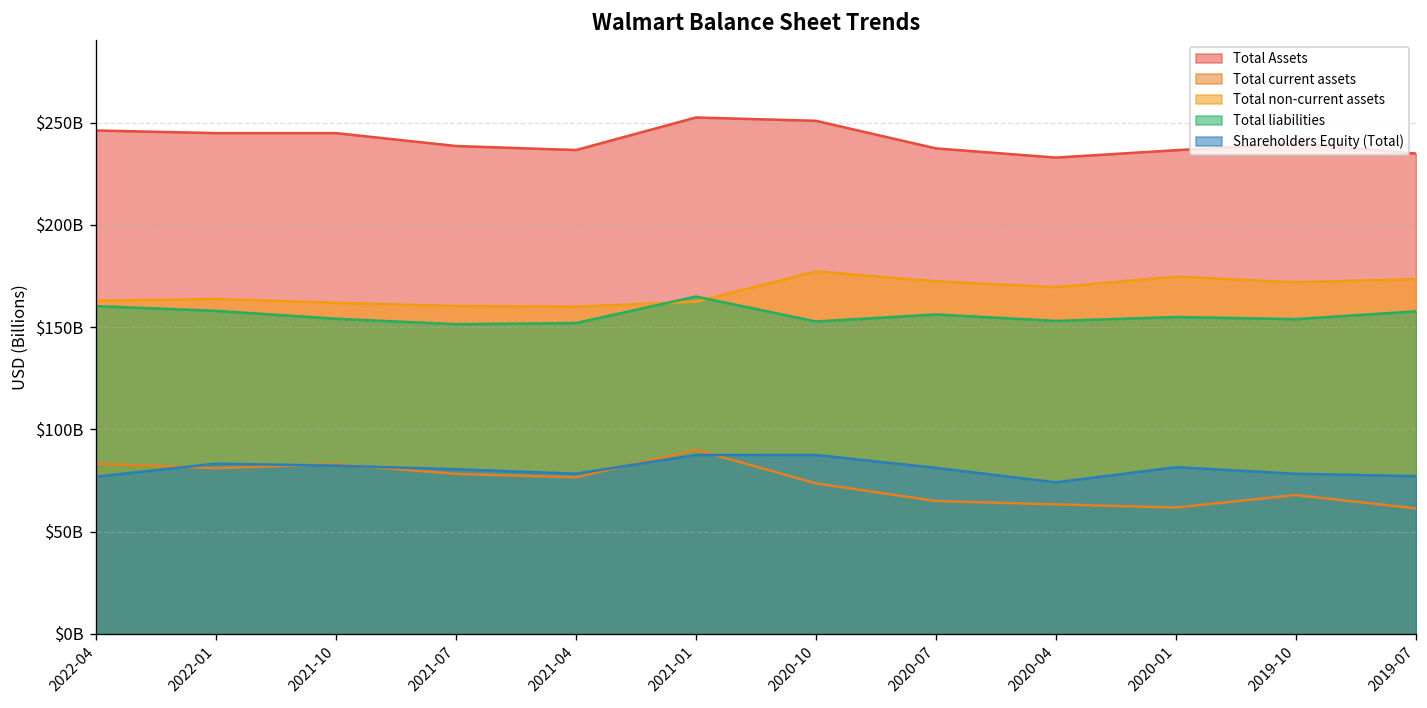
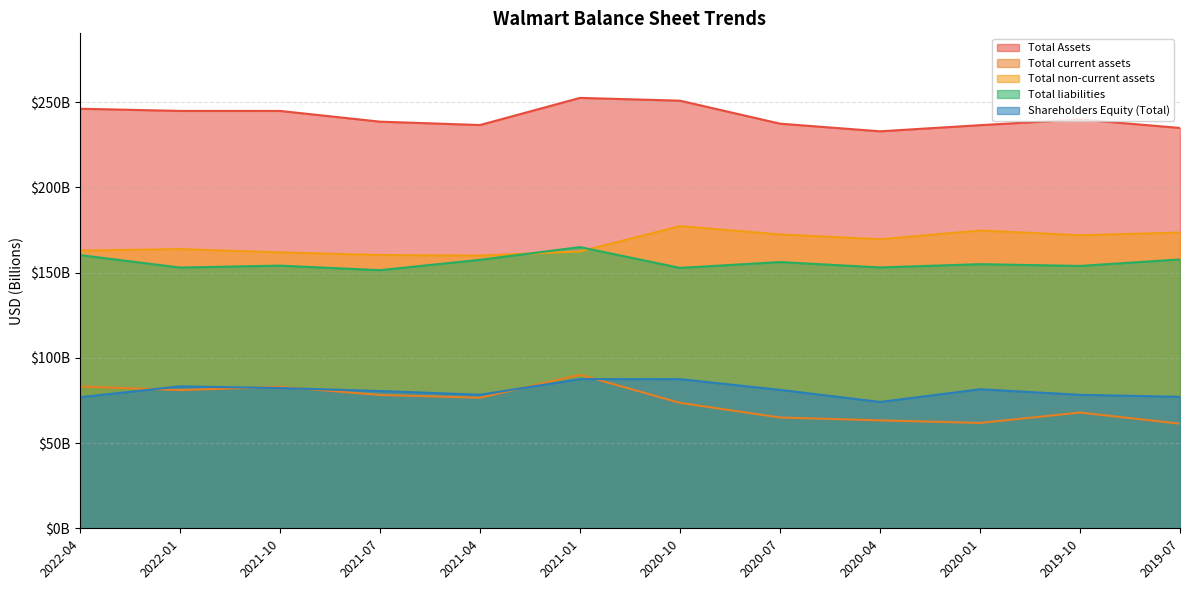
Total liabilities, 2022-01: $158000000000 -> $153000000000
Total liabilities, 2021-04: $152000000000 -> $158000000000
